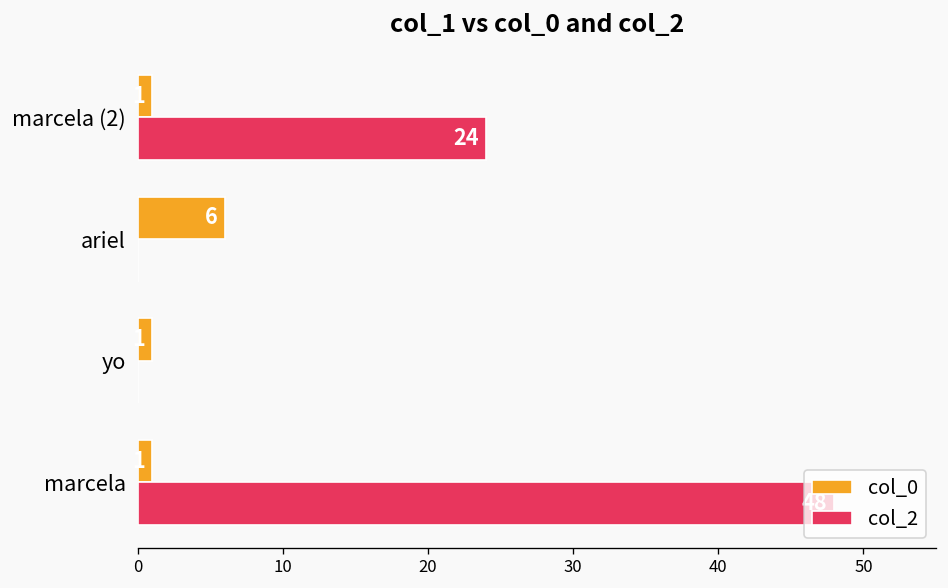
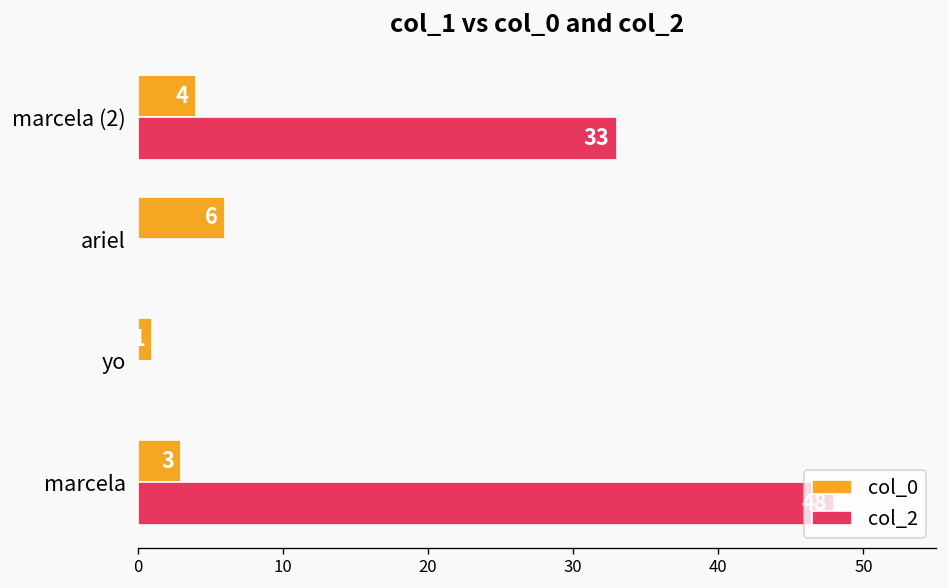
col_0, marcela (2): 1 -> 4
col_2, marcela (2): 24 -> 33
col_0, marcela: 1 -> 3
